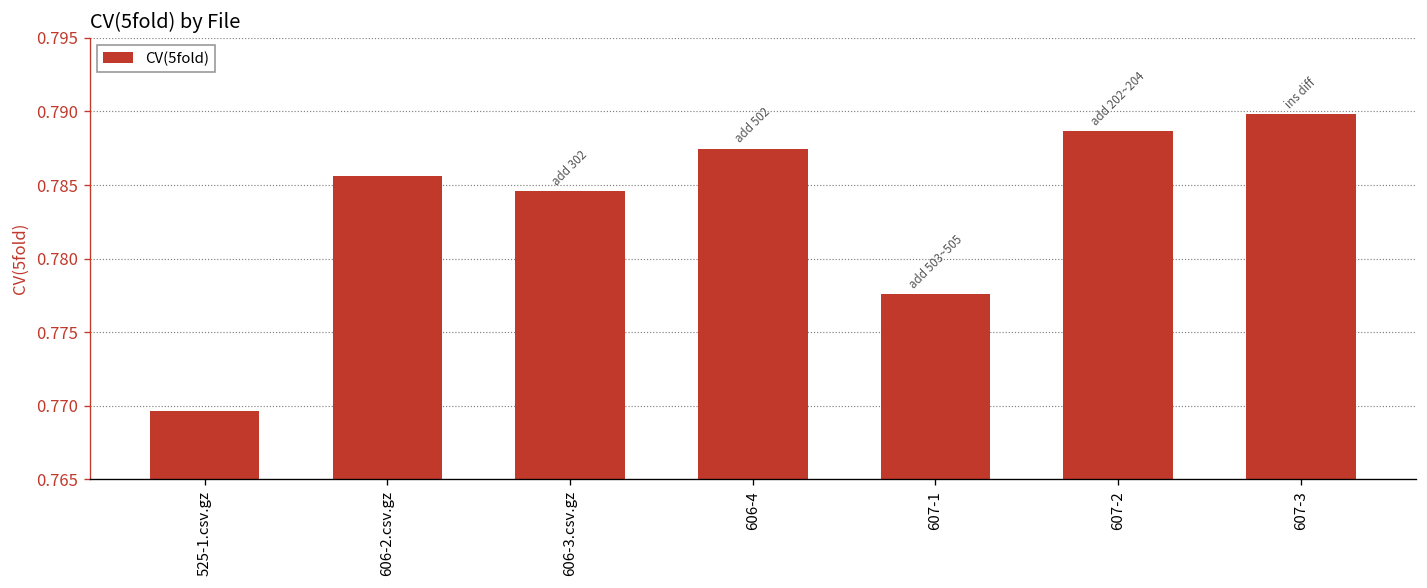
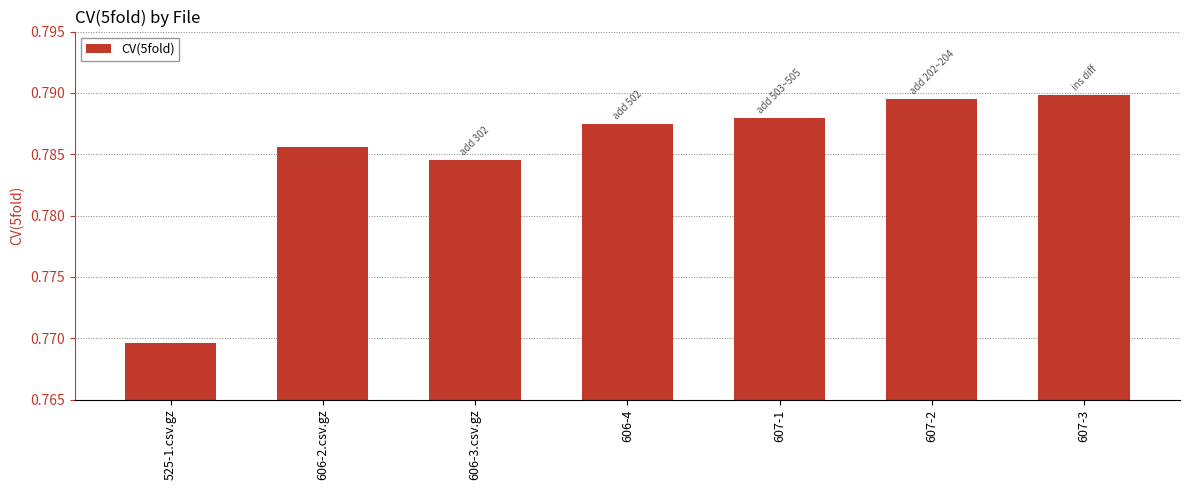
607-1: 0.7776 -> 0.7879
607-2: 0.7887 -> 0.7895
